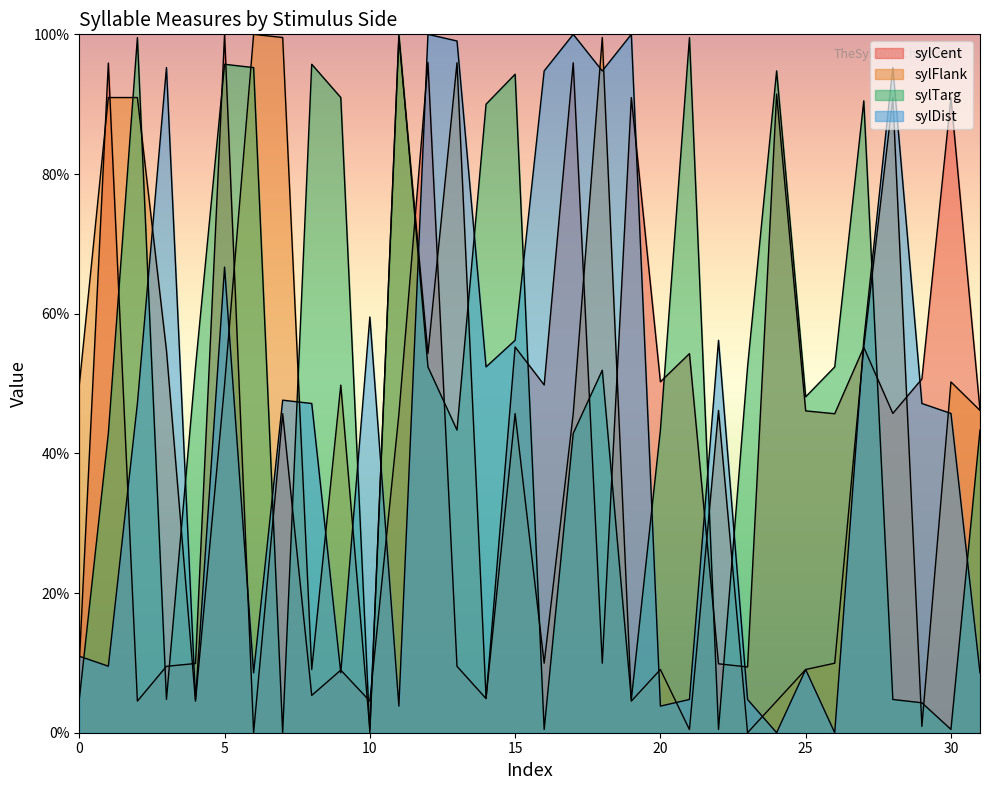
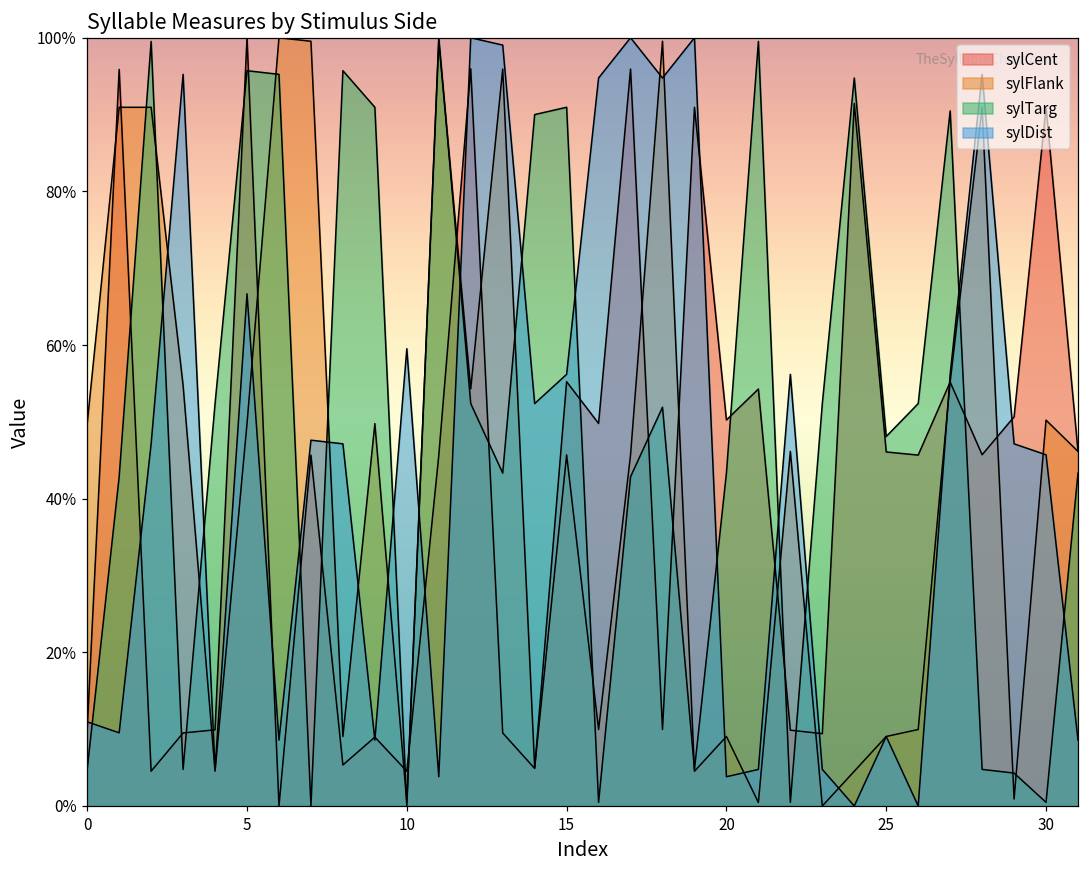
sylTarg, 15: 94% -> 91%
